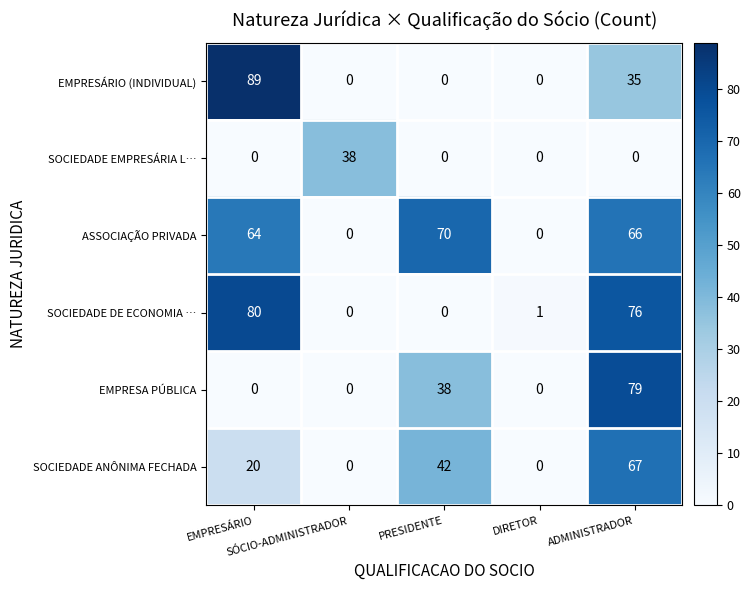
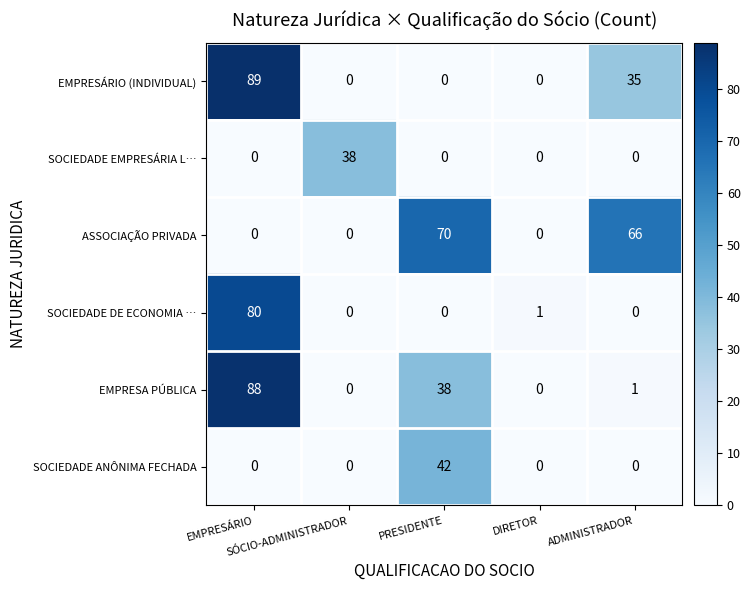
ASSOCIAÇÃO PRIVADA, EMPRESÁRIO: 64 -> 0
SOCIEDADE DE ECONOMIA …, ADMINISTRADOR: 76 -> 0
EMPRESA PÚBLICA, EMPRESÁRIO: 0 -> 88
EMPRESA PÚBLICA, ADMINISTRADOR: 79 -> 1
SOCIEDADE ANÔNIMA FECHADA, EMPRESÁRIO: 20 -> 0
SOCIEDADE ANÔNIMA FECHADA, ADMINISTRADOR: 67 -> 0
